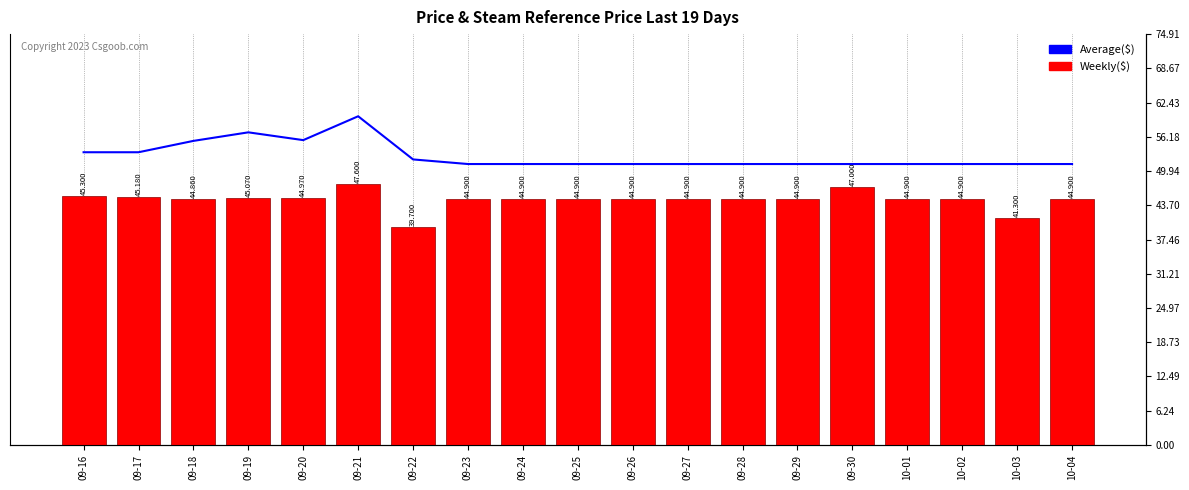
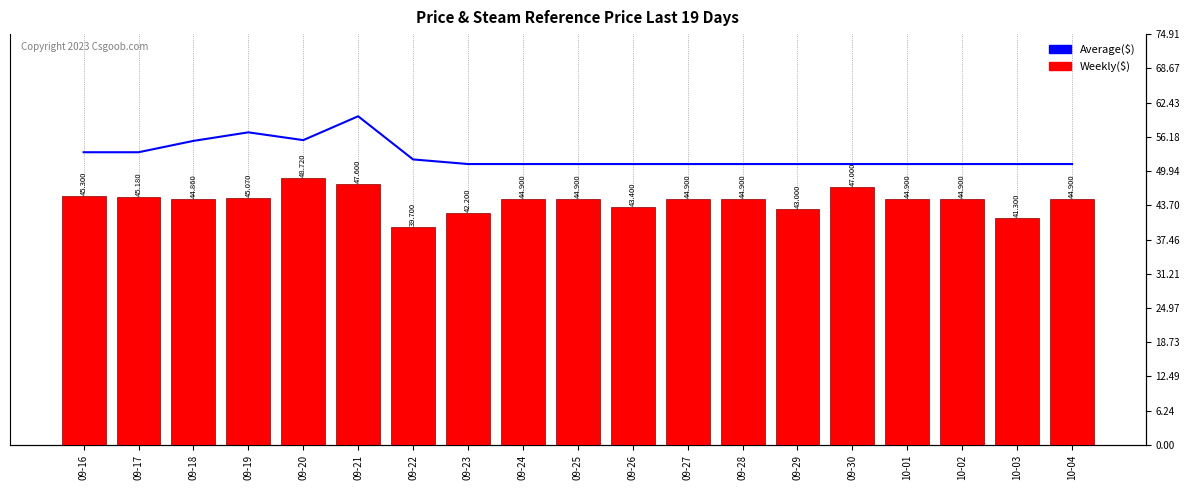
Weekly($), 09-20: 44.970 -> 48.720
Weekly($), 09-23: 44.900 -> 42.200
Weekly($), 09-26: 44.900 -> 43.400
Weekly($), 09-29: 44.900 -> 43.000
